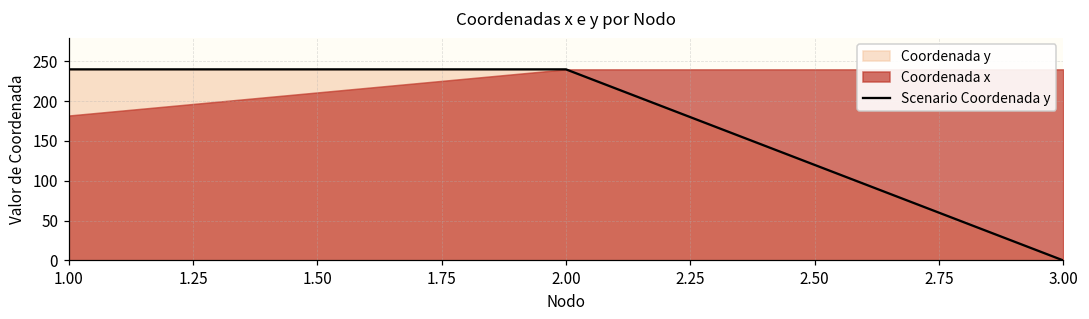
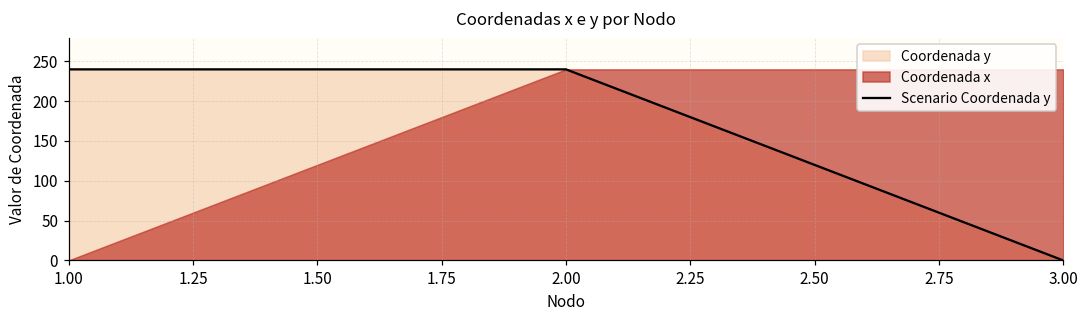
Coordenada x, 1.00: 180 -> 0
